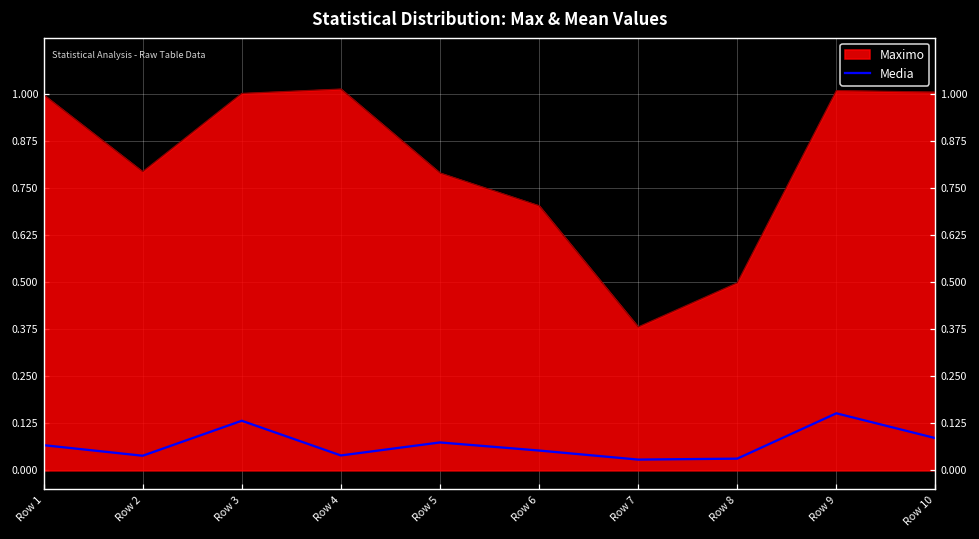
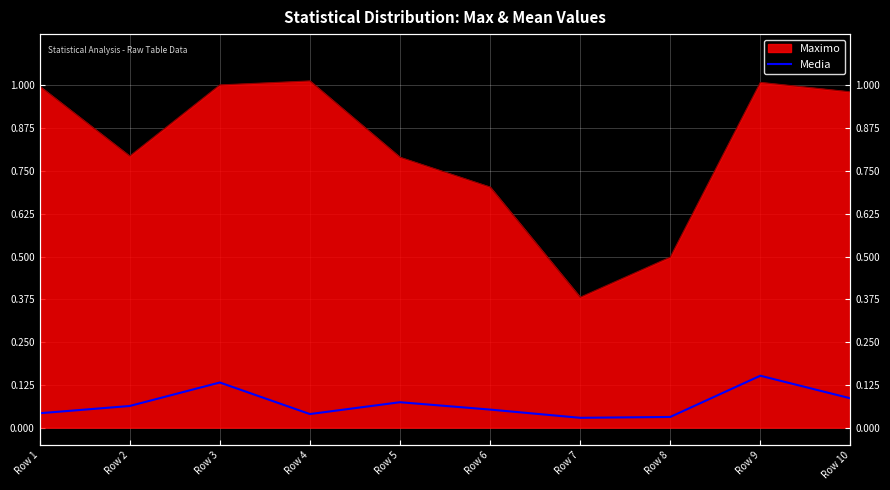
Media, Row 1: 0.07 -> 0.04
Media, Row 2: 0.04 -> 0.06
Maximo, Row 10: 1.01 -> 0.98
